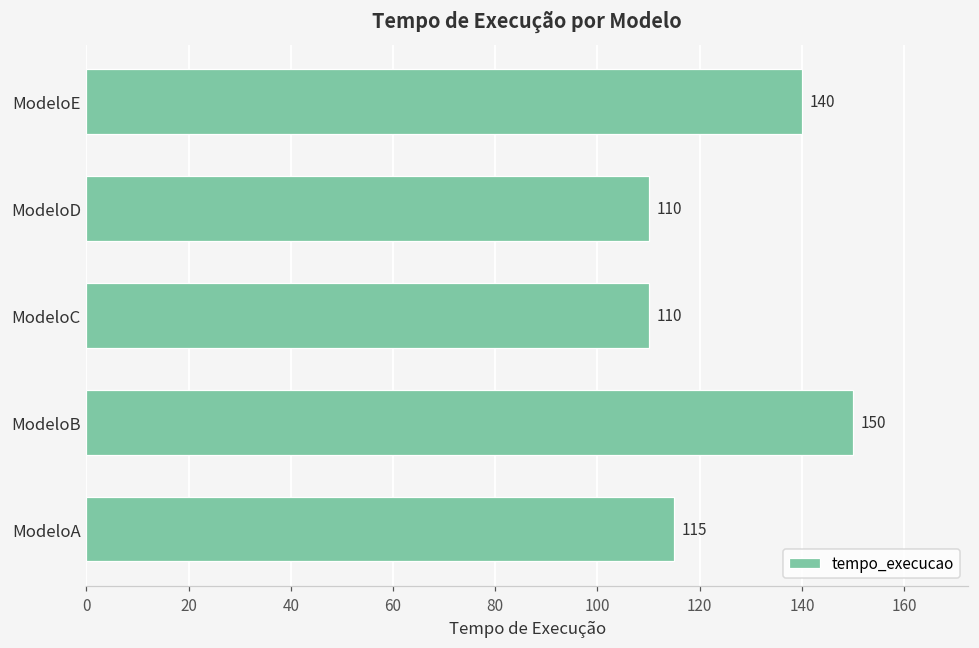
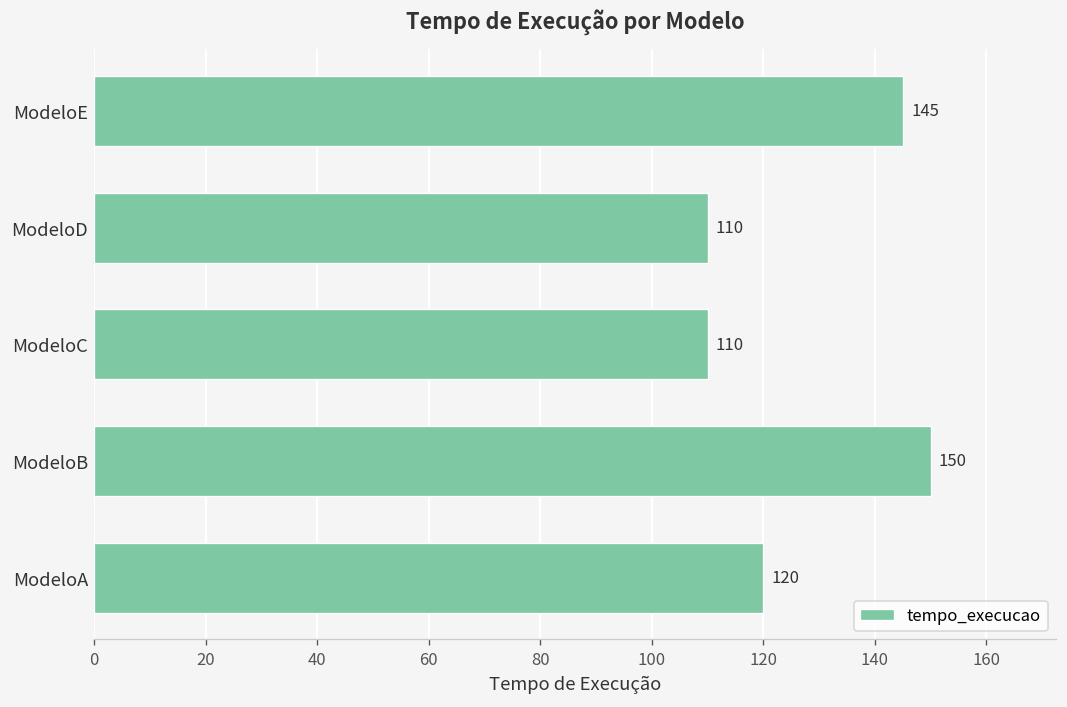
ModeloE: 140 -> 145
ModeloA: 115 -> 120
